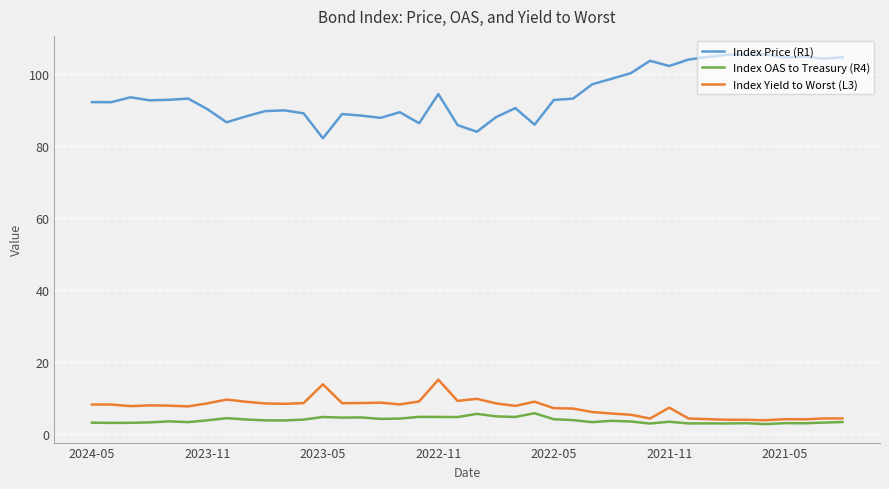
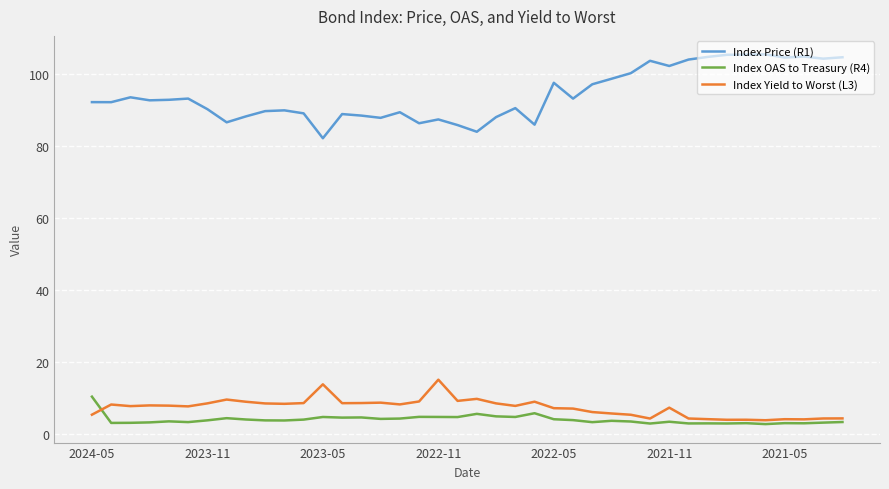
Index OAS to Treasury (R4), 2024-05: 3 -> 10
Index Yield to Worst (L3), 2024-05: 8 -> 5
Index Price (R1), 2022-11: 94 -> 87
Index Price (R1), 2022-05: 93 -> 97
